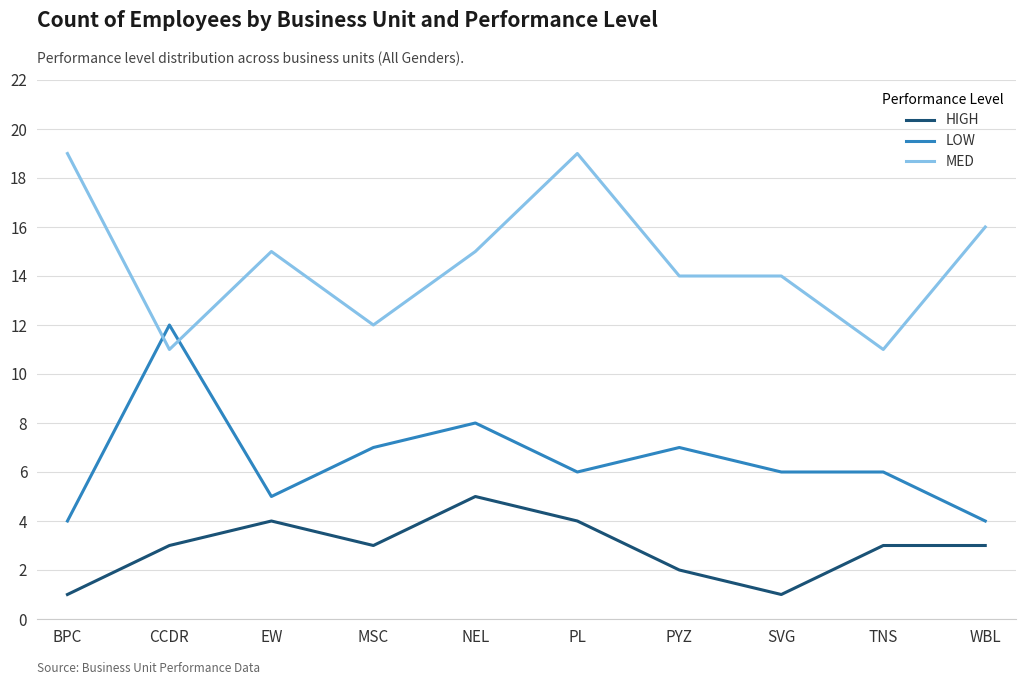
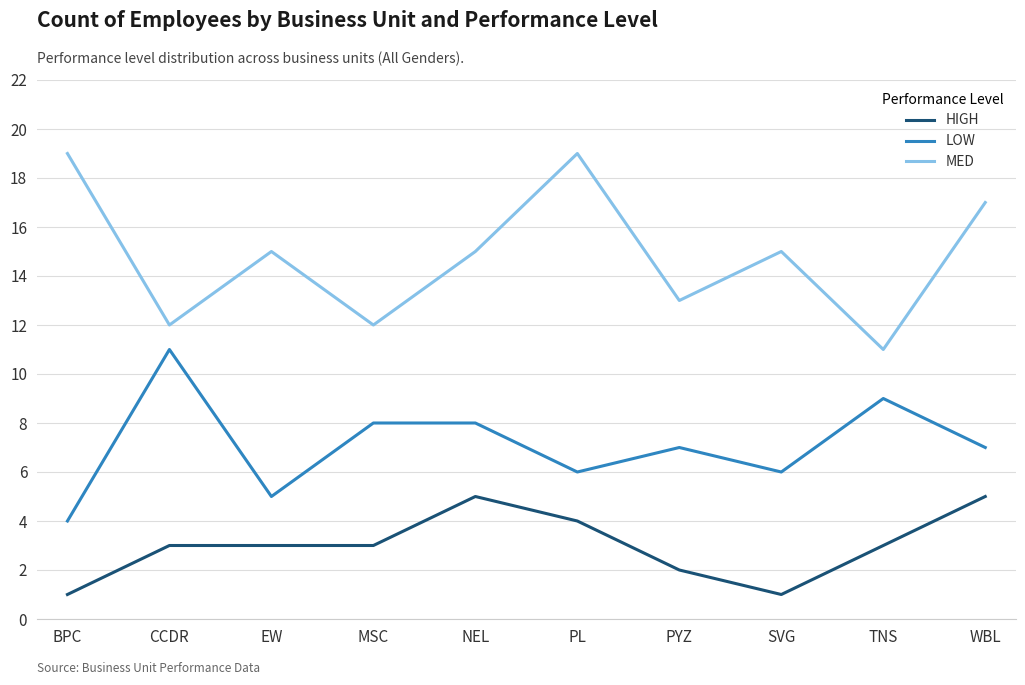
LOW, CCDR: 12 -> 11
MED, CCDR: 11 -> 12
HIGH, EW: 4 -> 3
LOW, MSC: 7 -> 8
MED, PYZ: 14 -> 13
MED, SVG: 14 -> 15
LOW, TNS: 6 -> 9
HIGH, WBL: 3 -> 5
LOW, WBL: 4 -> 7
MED, WBL: 16 -> 17
